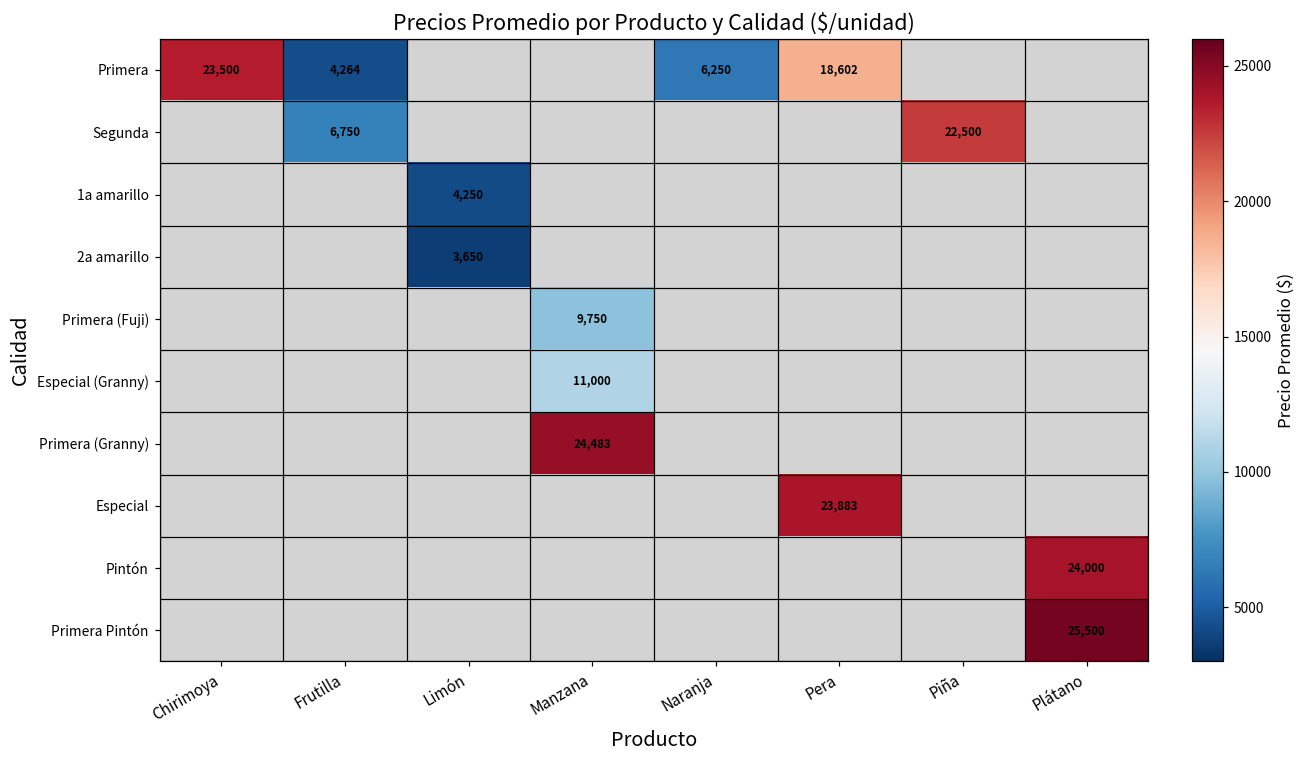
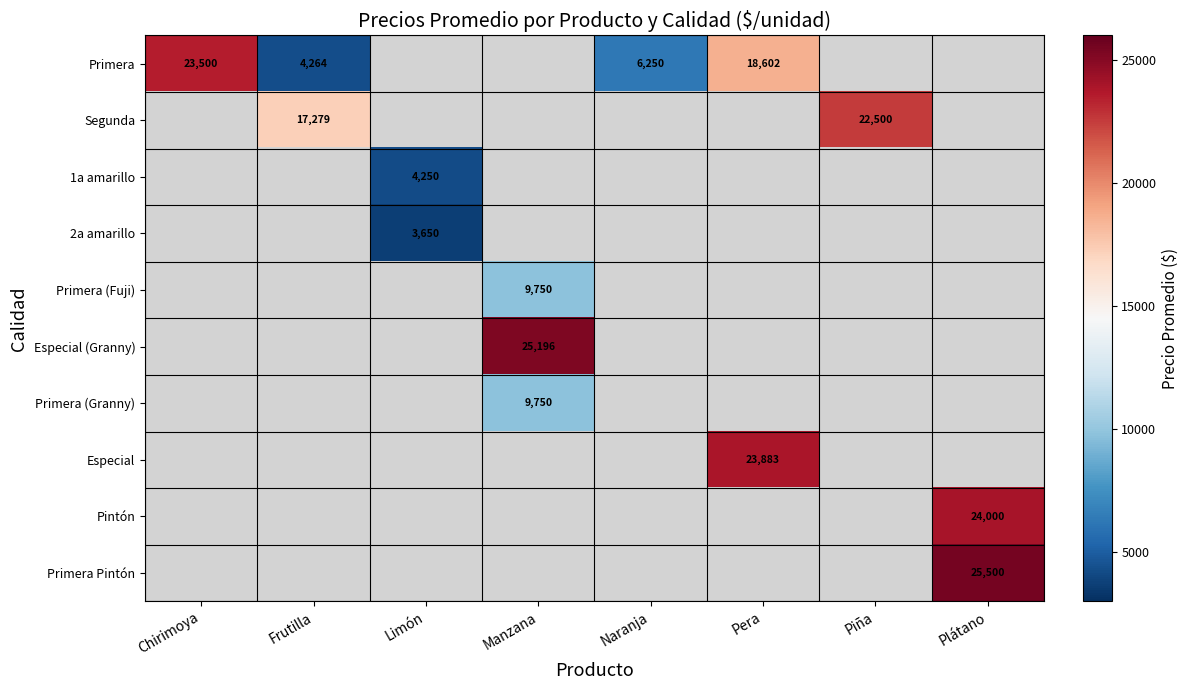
Segunda, Frutilla: 6,750 -> 17,279
Especial (Granny), Manzana: 11,000 -> 25,196
Primera (Granny), Manzana: 24,483 -> 9,750
